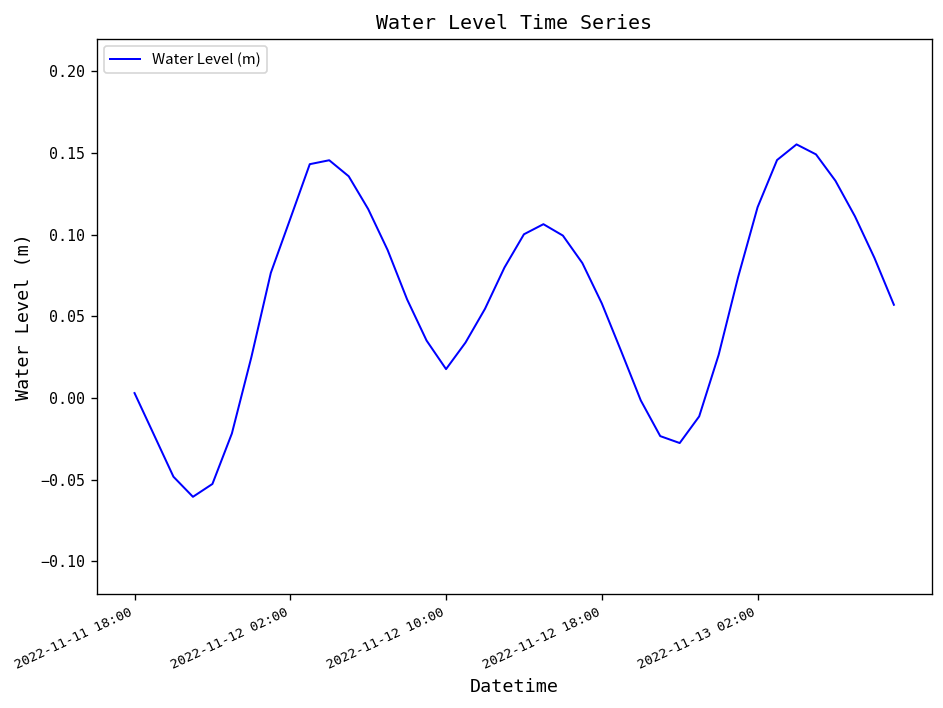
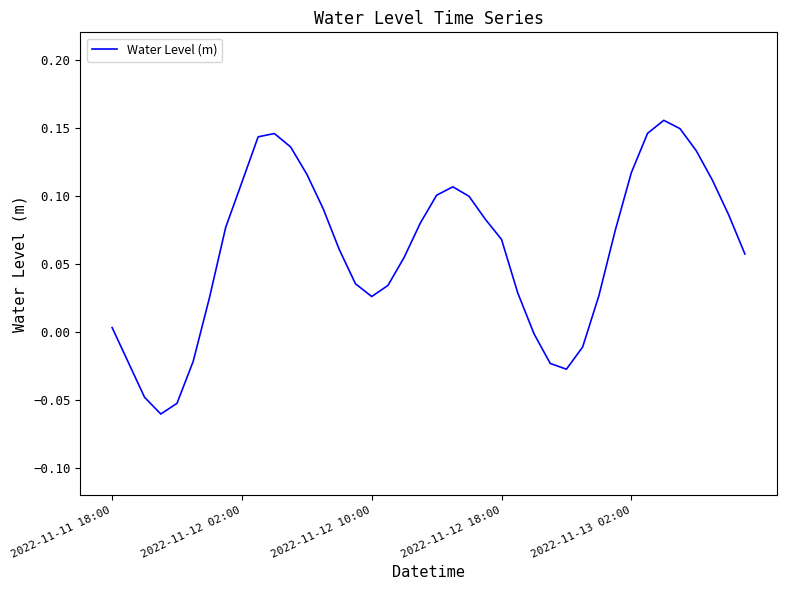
2022-11-12 10:00: 0.018 -> 0.026
2022-11-12 18:00: 0.058 -> 0.068
